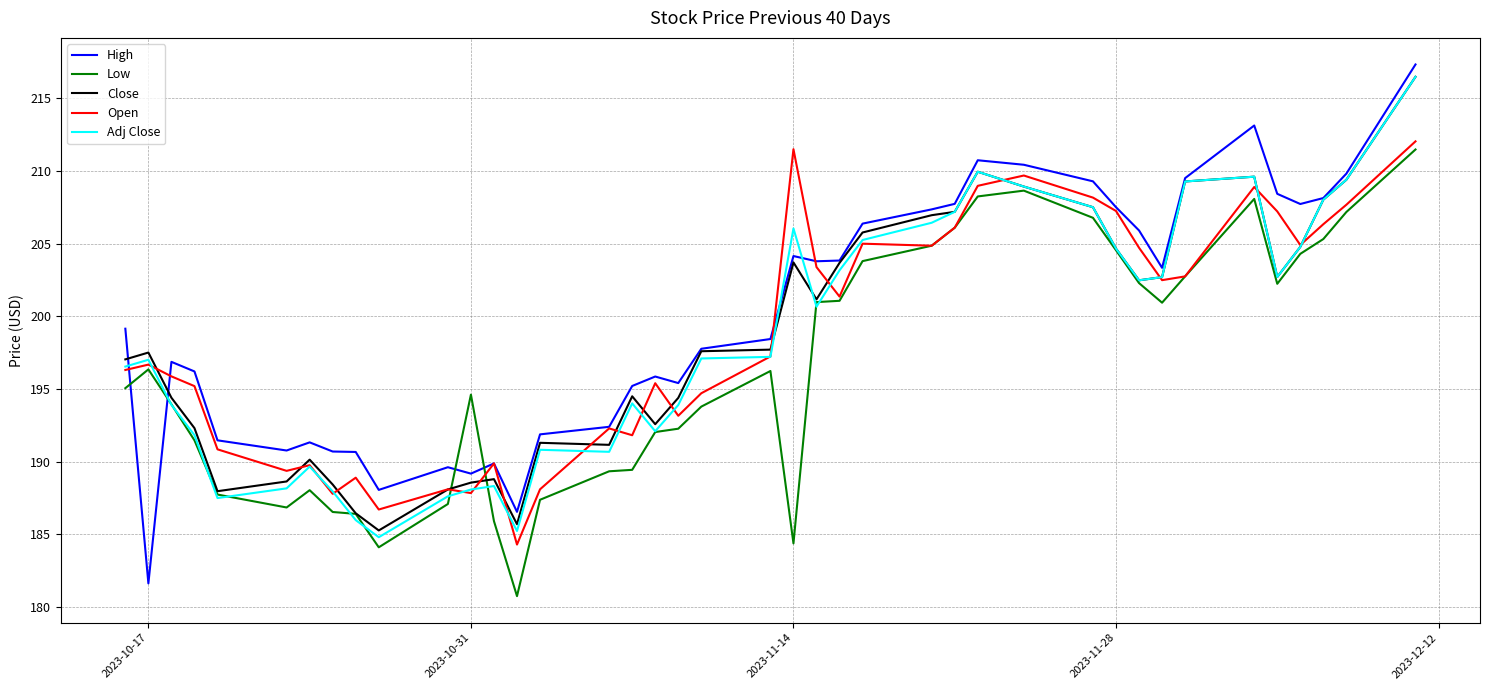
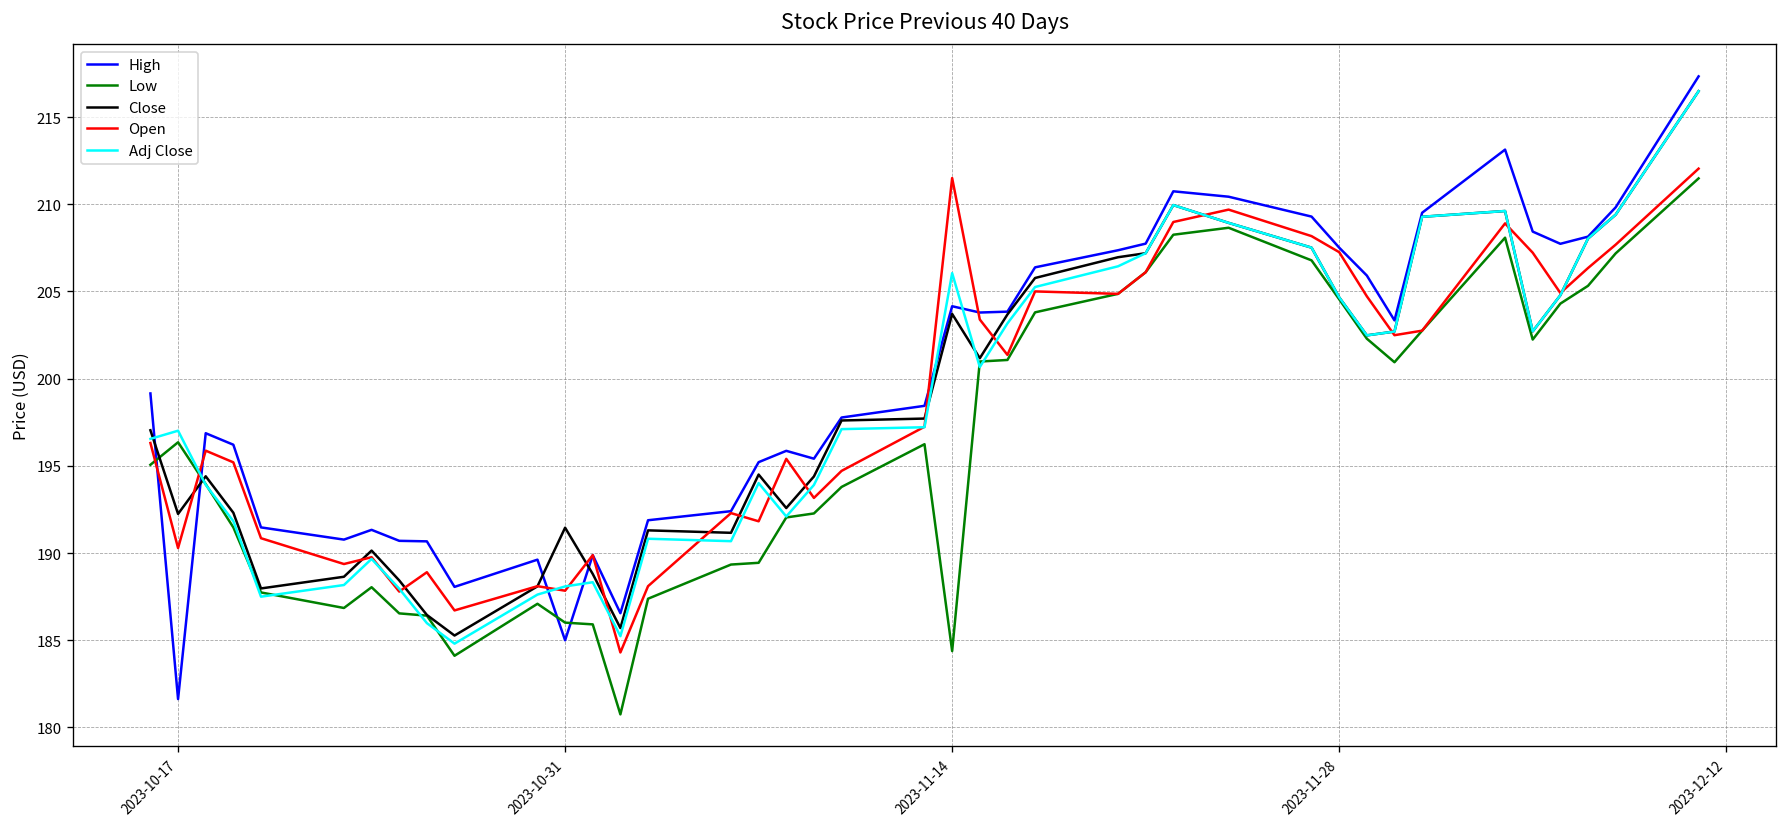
Close, 2023-10-17: 197.5 -> 192.2
Open, 2023-10-17: 196.7 -> 190.3
High, 2023-10-31: 189.2 -> 185.0
Low, 2023-10-31: 194.6 -> 186.0
Close, 2023-10-31: 188.6 -> 191.5
